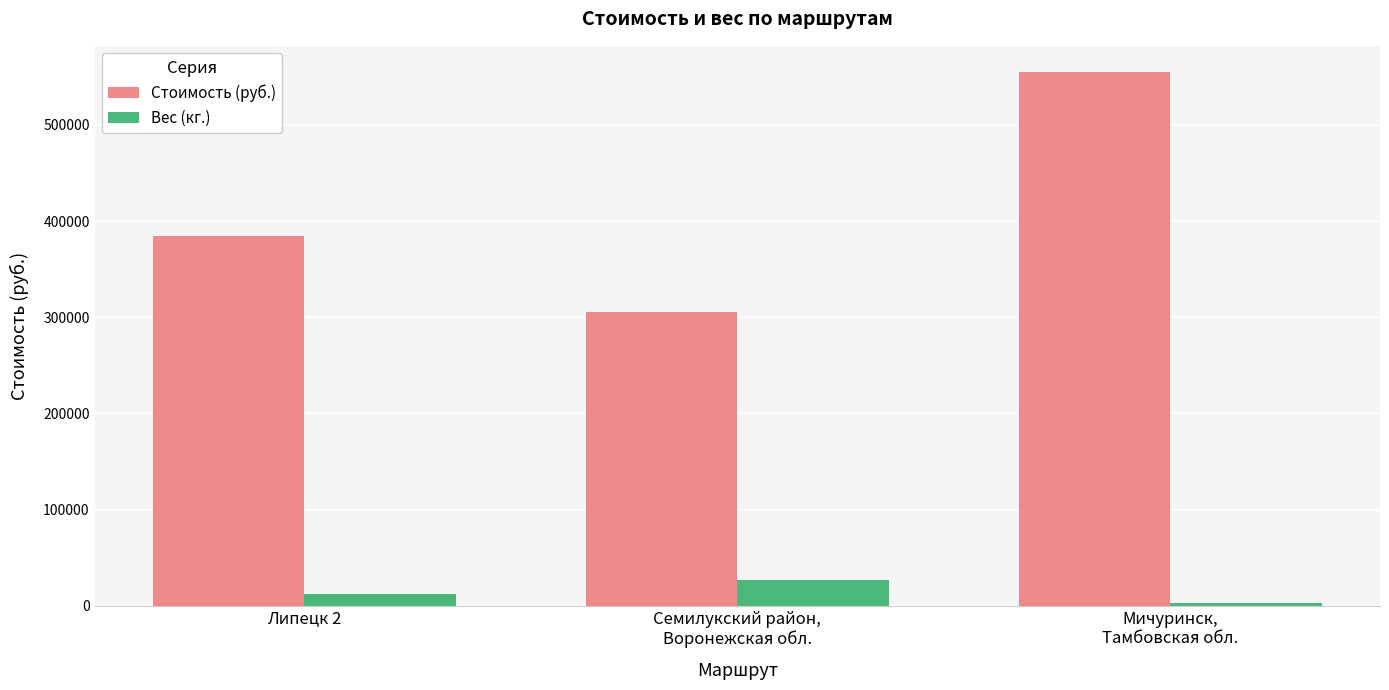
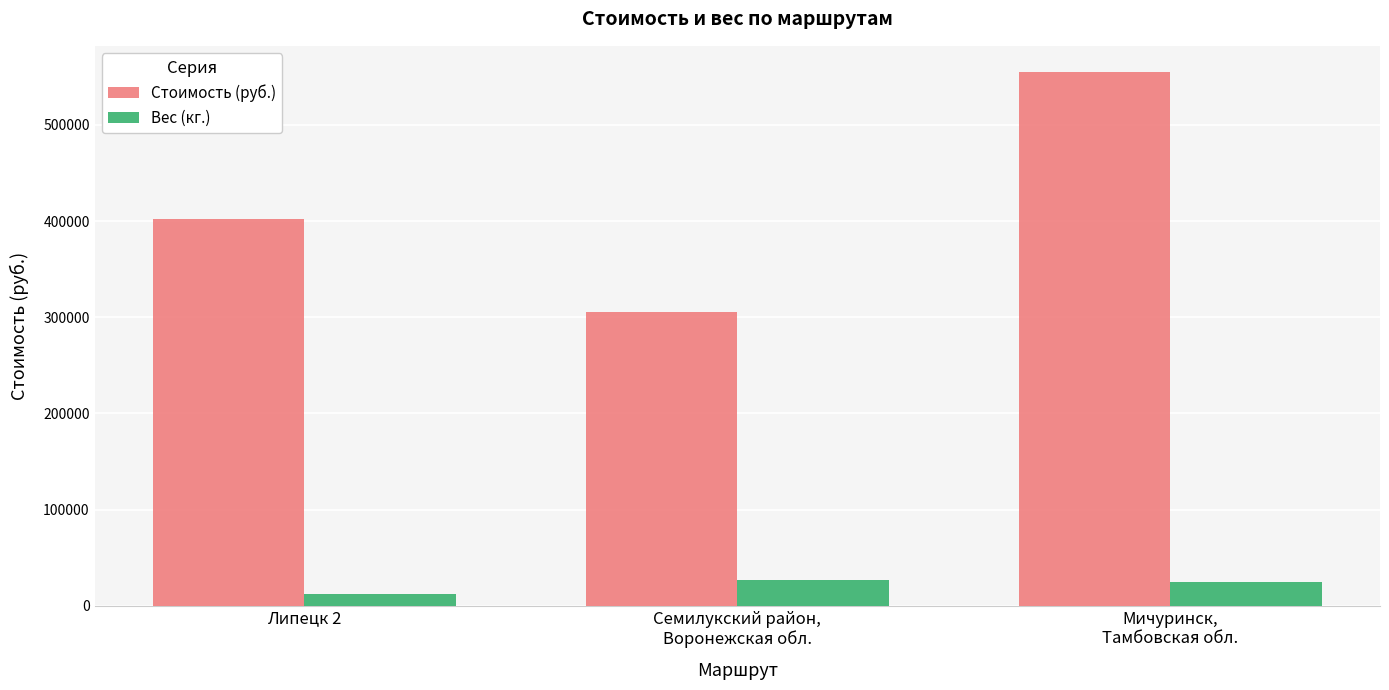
Стоимость (руб.), Липецк 2: 380000 -> 400000
Вес (кг.), Мичуринск, Тамбовская обл.: 0 -> 20000
